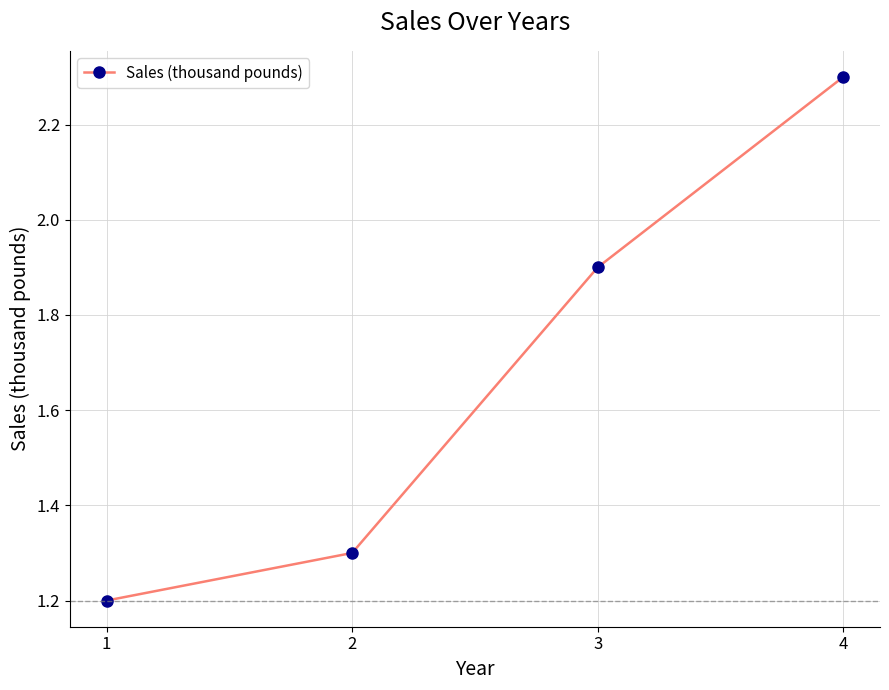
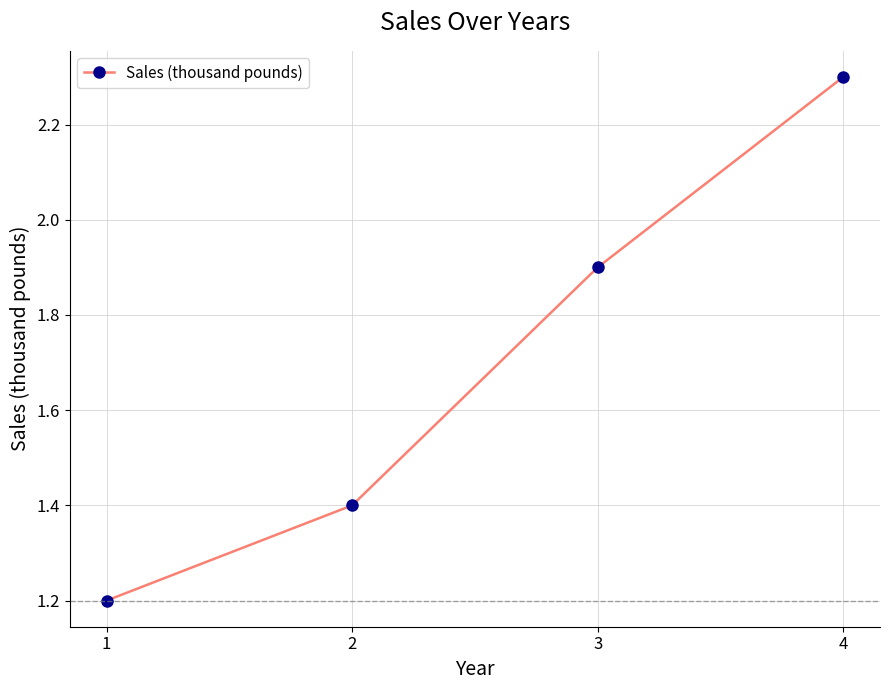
2: 1.3 -> 1.4
